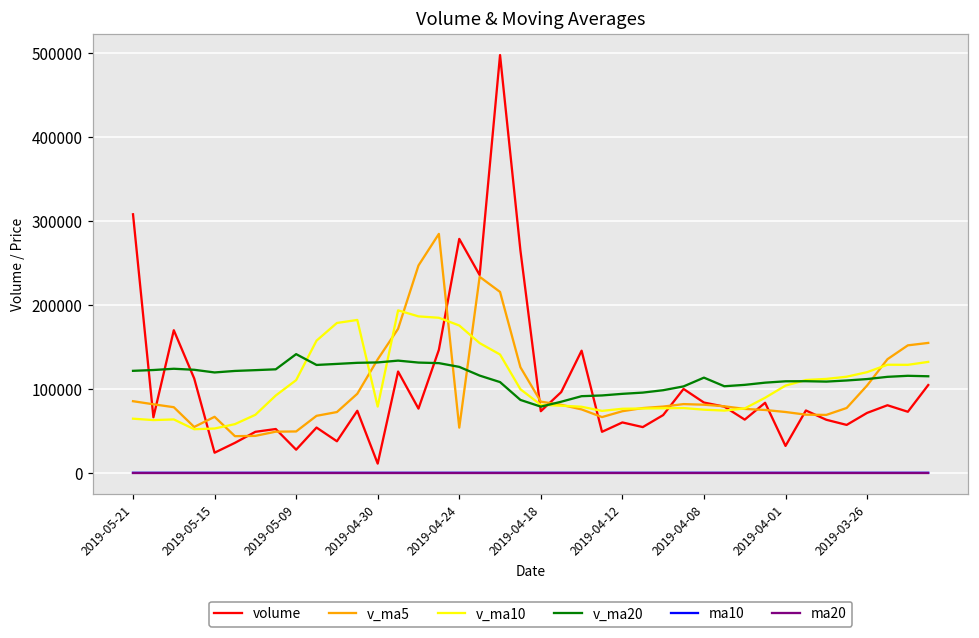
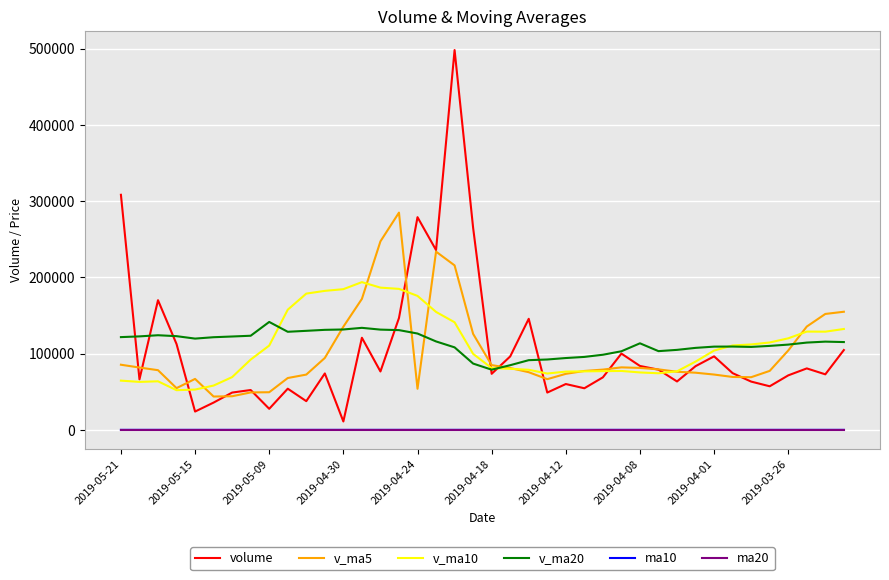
v_ma10, 2019-04-30: 80000 -> 180000
volume, 2019-04-01: 30000 -> 100000
